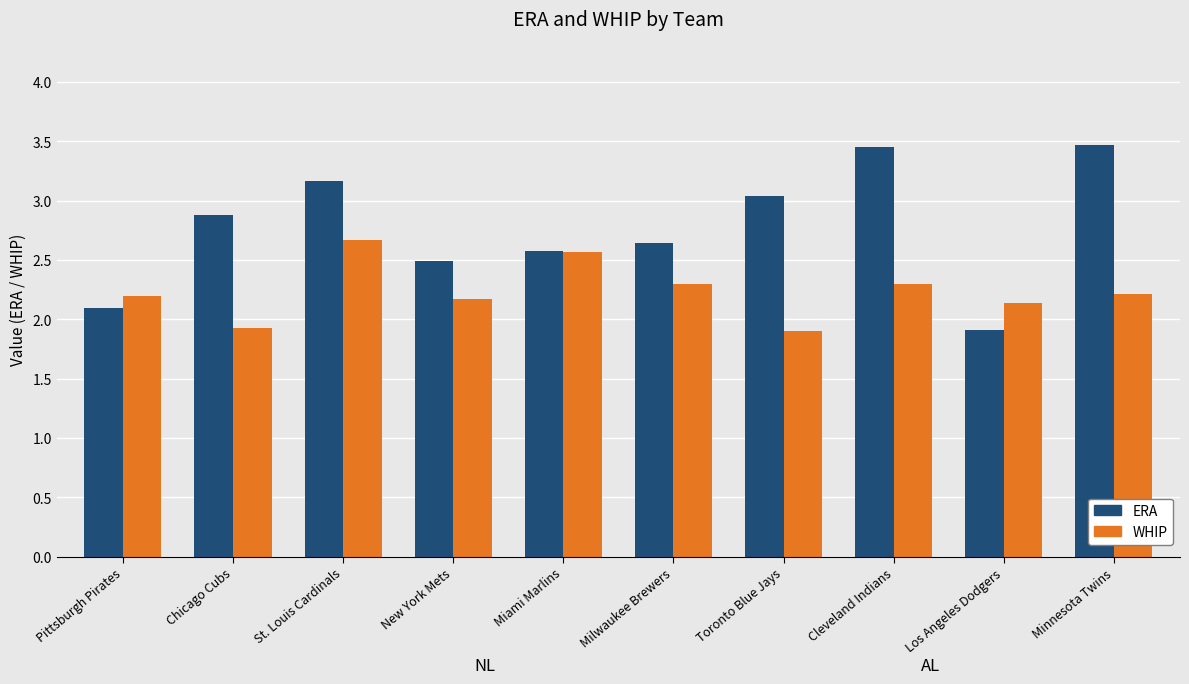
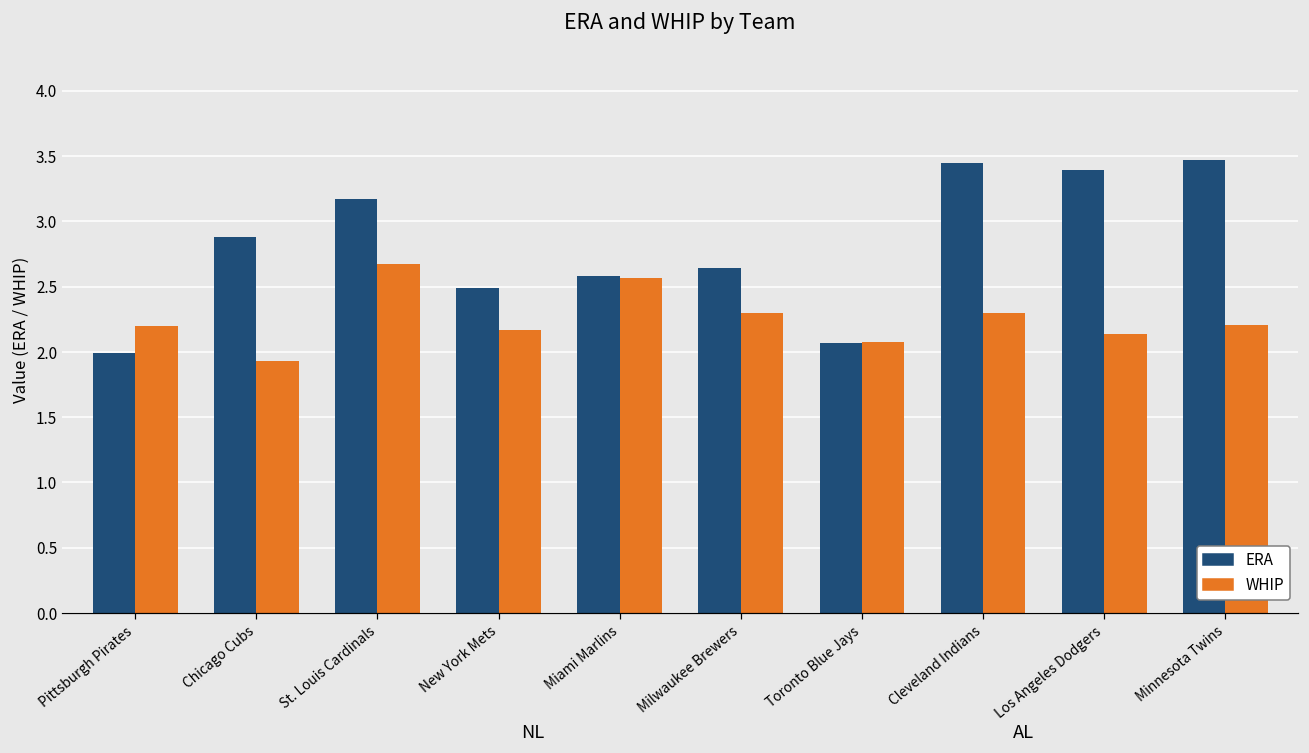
ERA, Pittsburgh Pirates: 2.10 -> 1.99
ERA, Toronto Blue Jays: 3.04 -> 2.07
WHIP, Toronto Blue Jays: 1.90 -> 2.08
ERA, Los Angeles Dodgers: 1.91 -> 3.39
